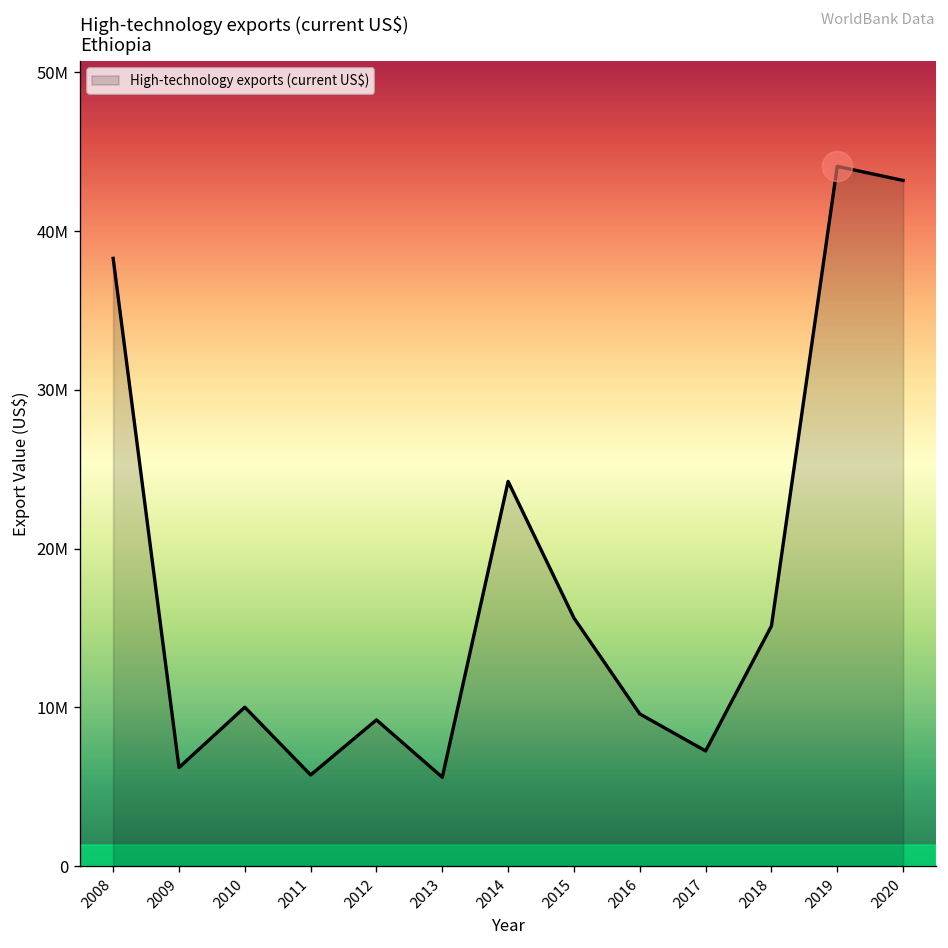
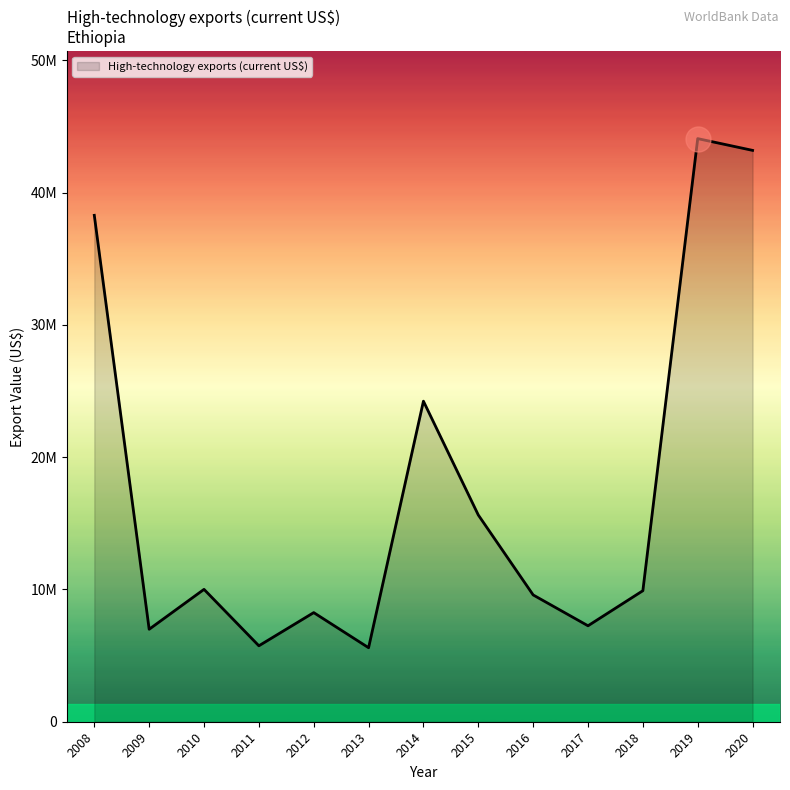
High-technology exports (current US$), 2009: 6200000 -> 7000000
High-technology exports (current US$), 2012: 9200000 -> 8200000
High-technology exports (current US$), 2018: 15100000 -> 9900000
